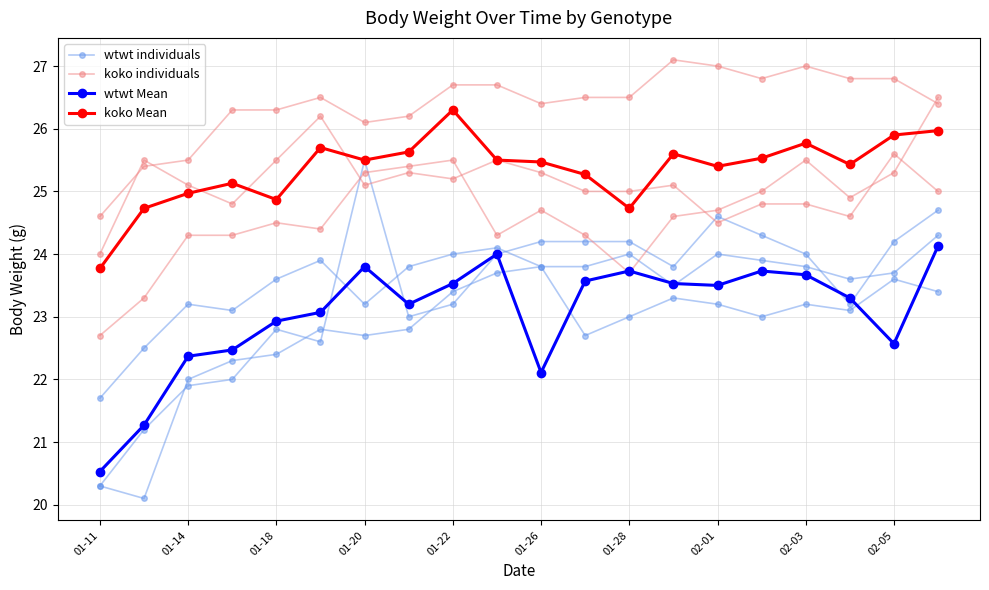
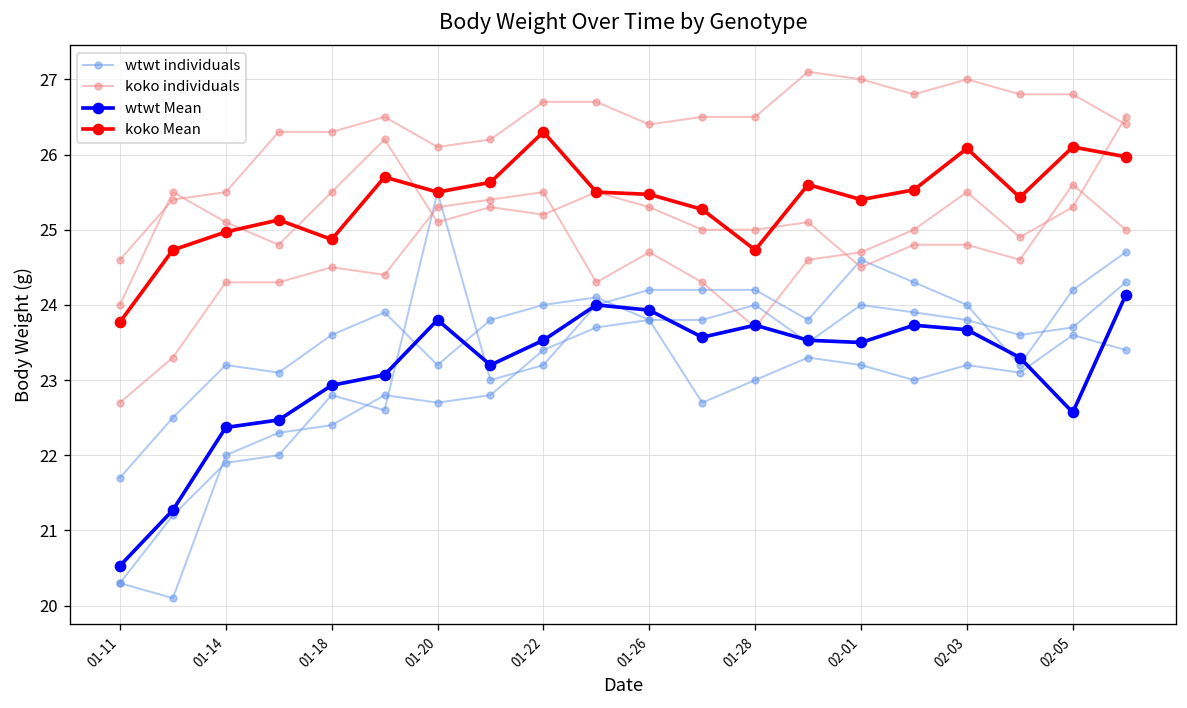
wtwt Mean, 01-26: 22.1 -> 23.9
koko Mean, 02-03: 25.8 -> 26.1
koko Mean, 02-05: 25.9 -> 26.1
